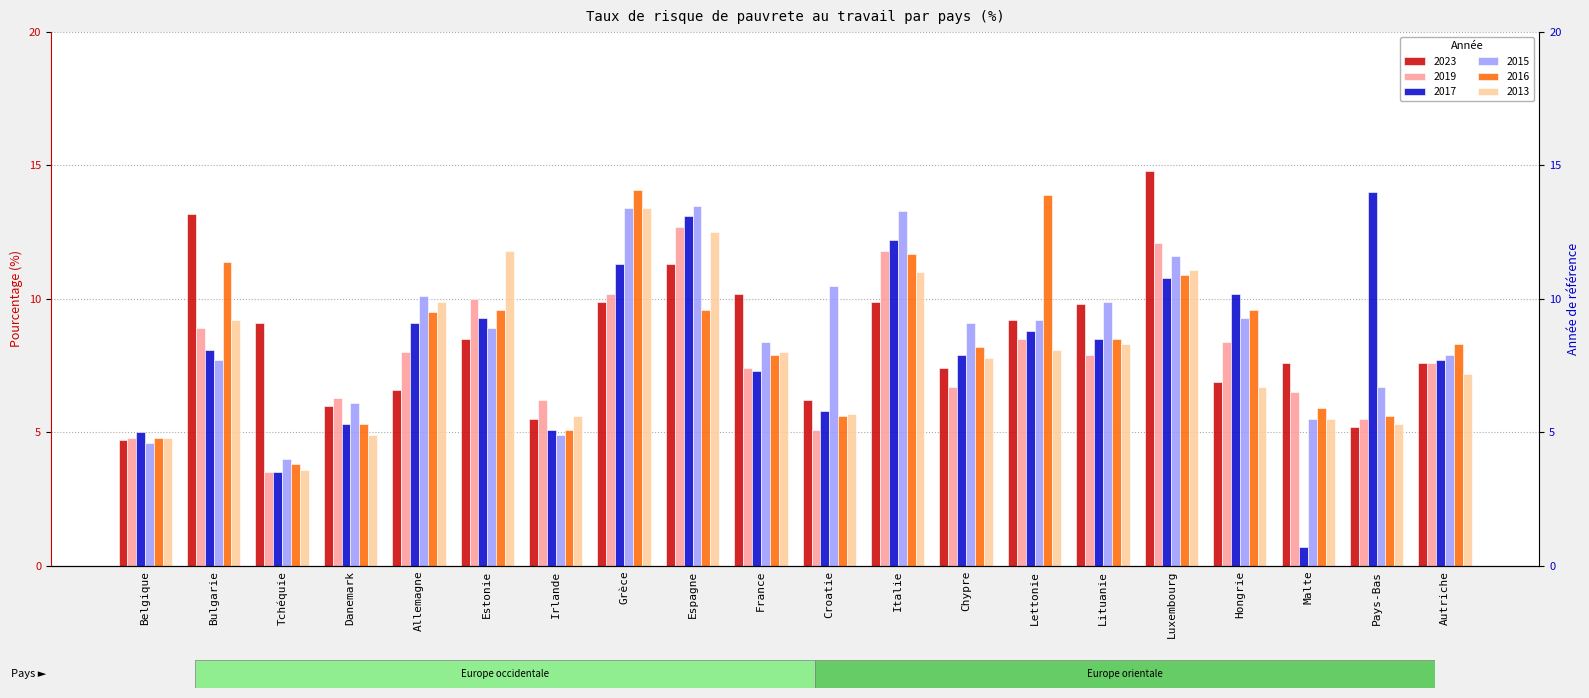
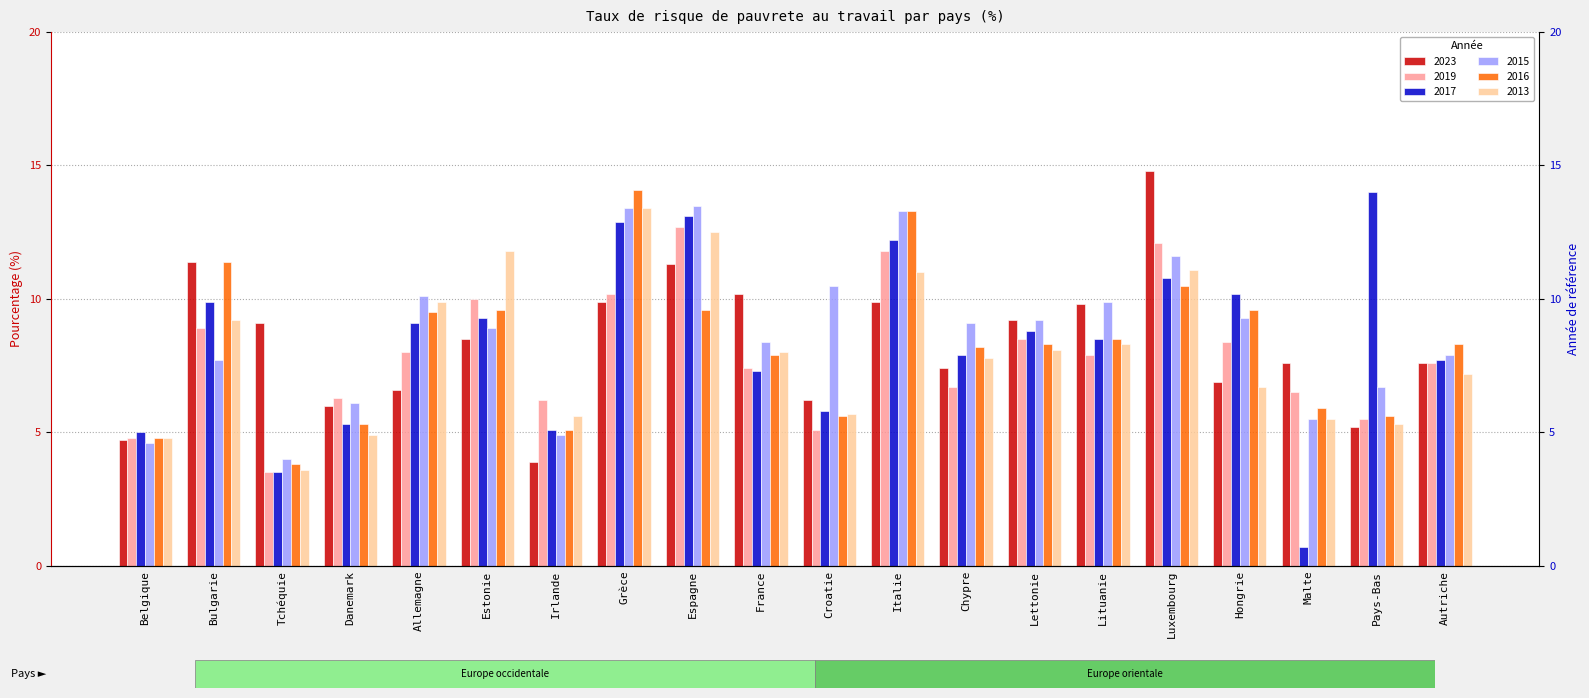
2023, Bulgarie: 13.2 -> 11.4
2017, Bulgarie: 8.1 -> 9.9
2023, Irlande: 5.5 -> 3.9
2017, Grèce: 11.3 -> 12.9
2016, Italie: 11.7 -> 13.3
2016, Lettonie: 13.9 -> 8.3
2016, Luxembourg: 10.9 -> 10.5
